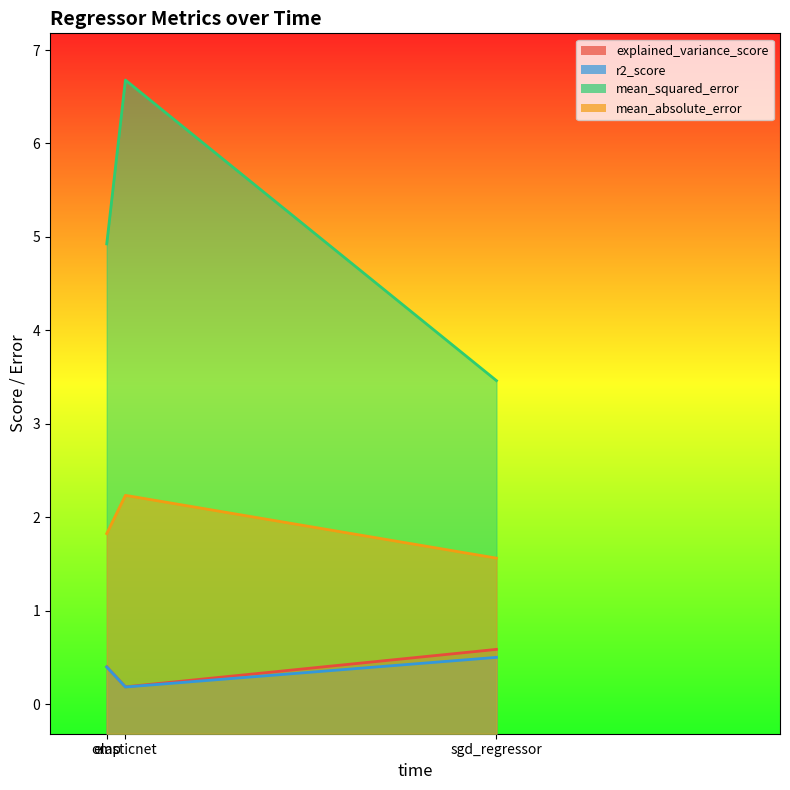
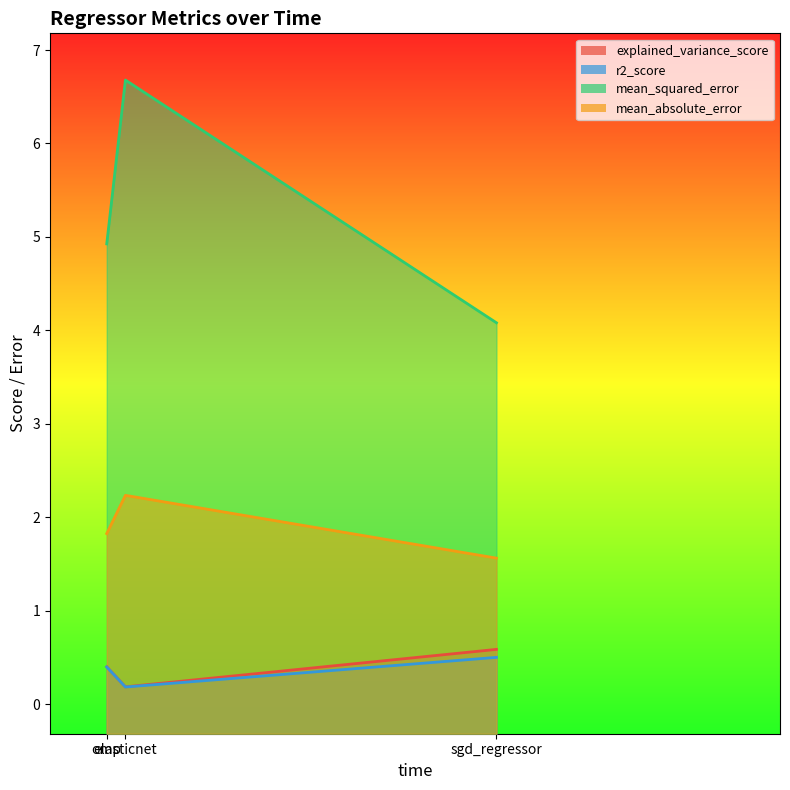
mean_squared_error, sgd_regressor: 3.5 -> 4.1
